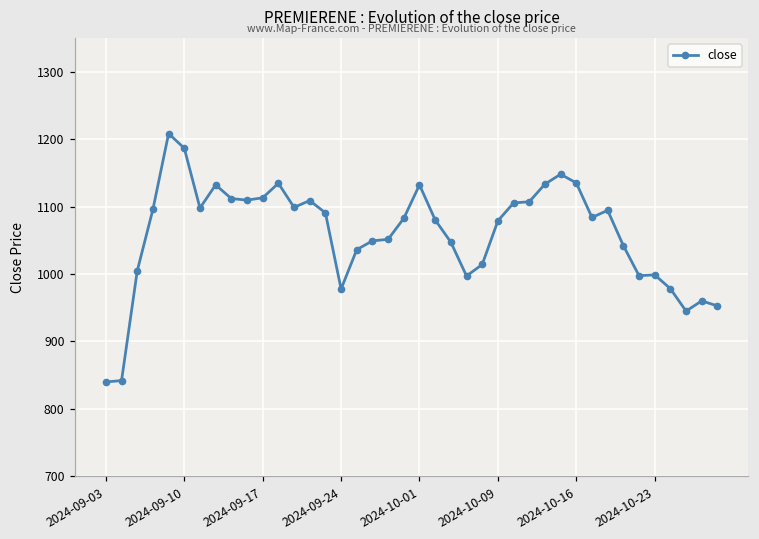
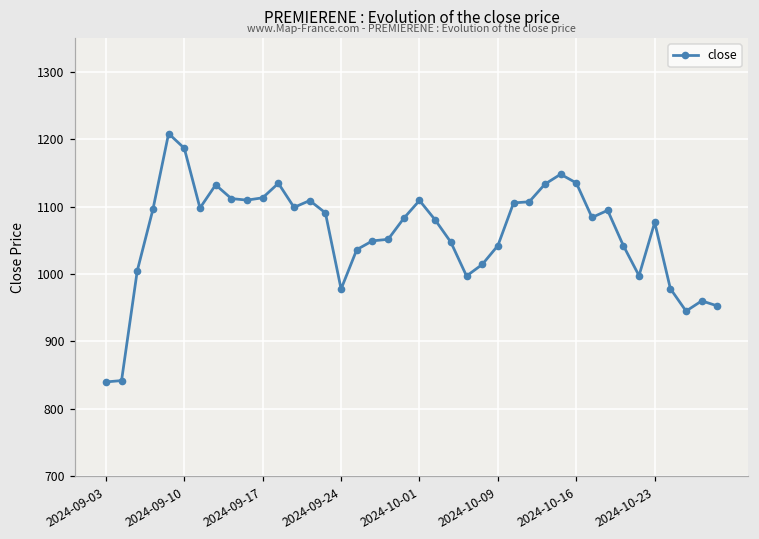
2024-10-01: 1130 -> 1110
2024-10-09: 1080 -> 1040
2024-10-23: 1000 -> 1080
